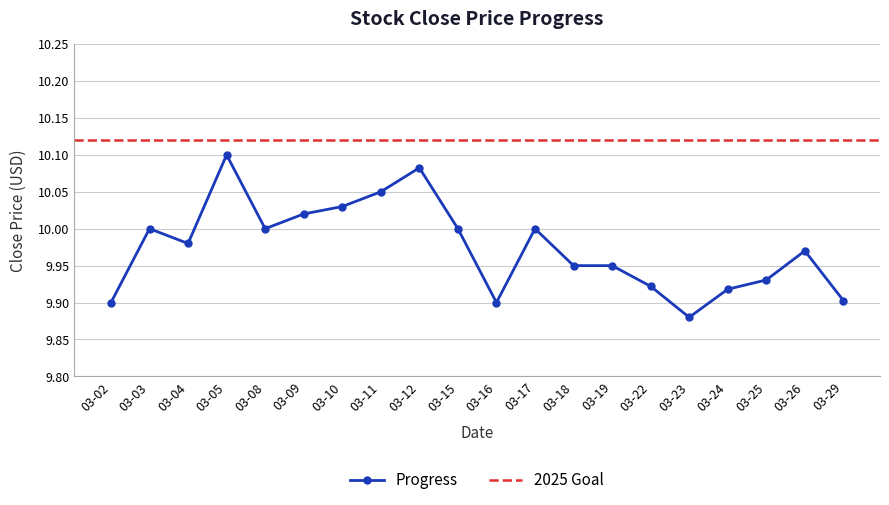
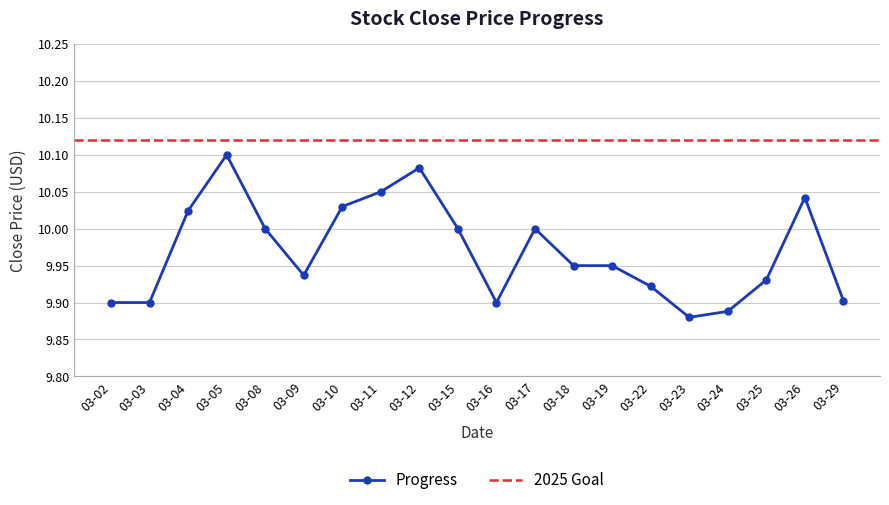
03-03: 10.0 -> 9.9
03-04: 9.98 -> 10.02
03-09: 10.02 -> 9.94
03-24: 9.92 -> 9.89
03-26: 9.97 -> 10.04
